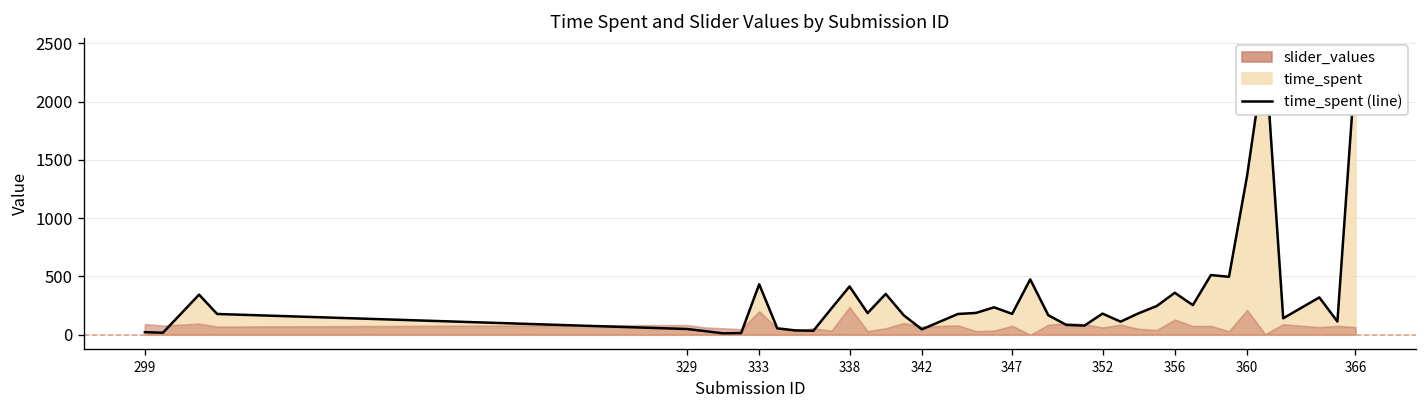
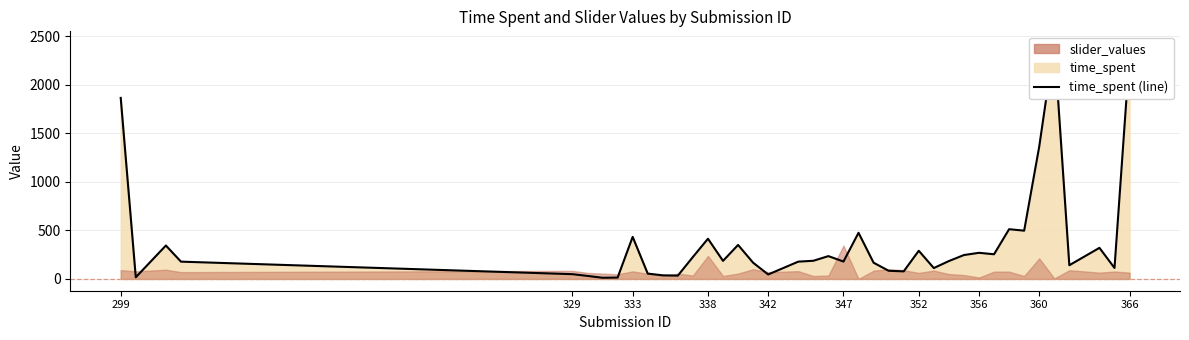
time_spent, 299: 0 -> 1900
slider_values, 333: 200 -> 100
slider_values, 347: 100 -> 300
time_spent, 352: 200 -> 300
time_spent, 356: 400 -> 300
slider_values, 356: 100 -> 0
